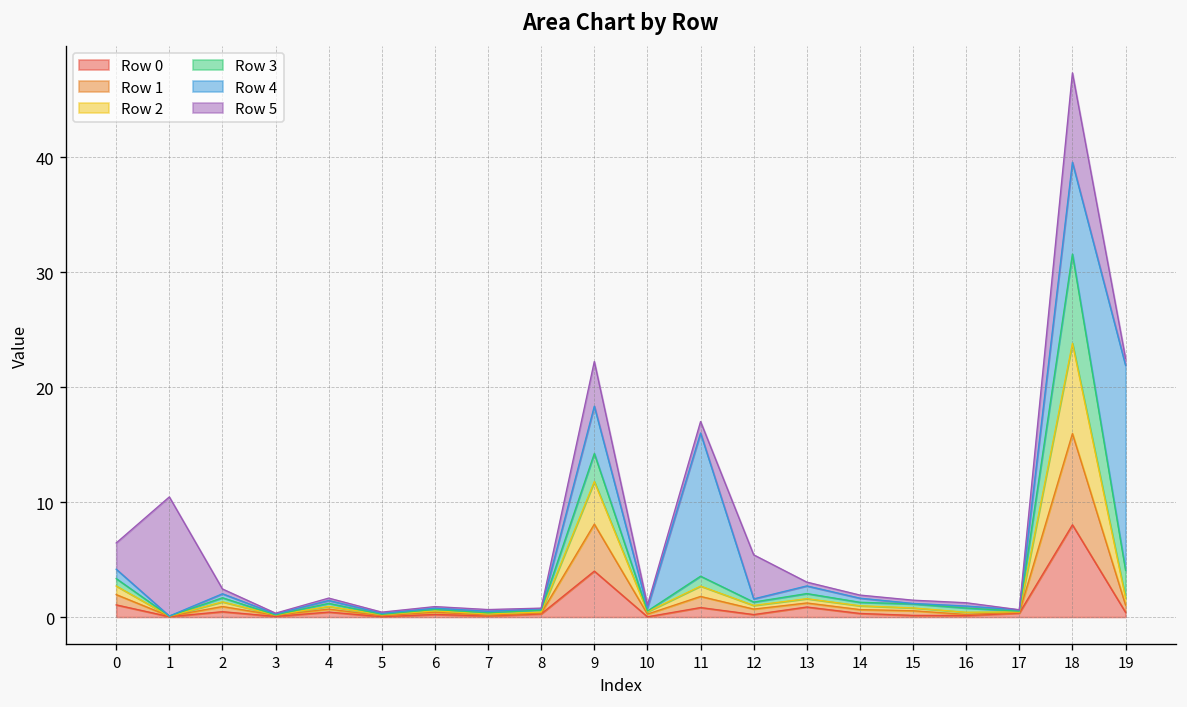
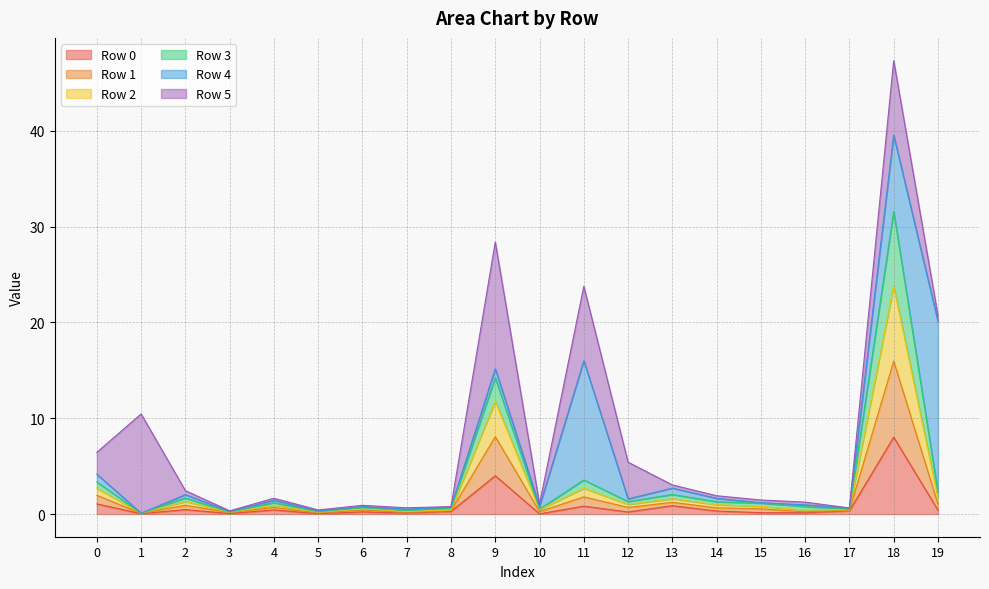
Row 4, 9: 4 -> 1
Row 5, 9: 4 -> 13
Row 5, 11: 1 -> 8
Row 3, 19: 2 -> 1
